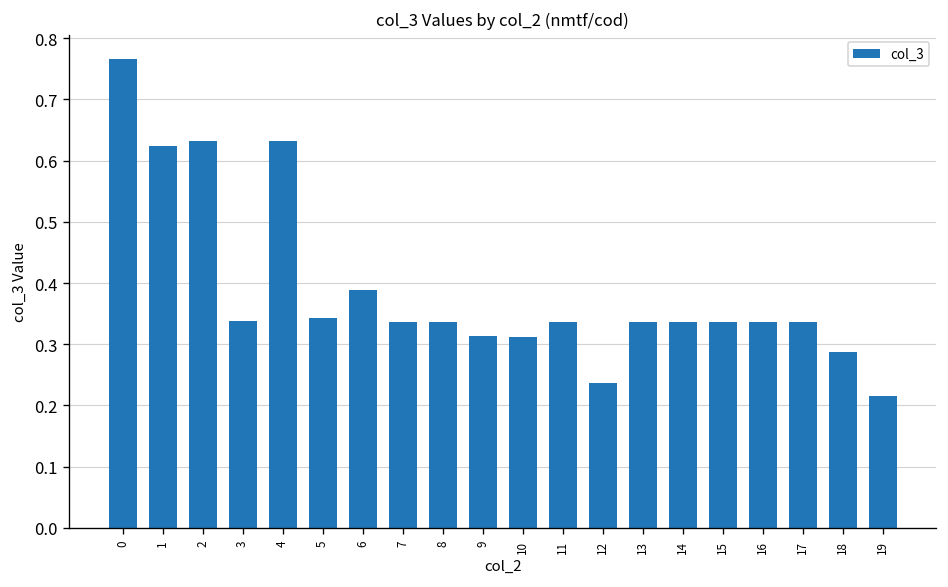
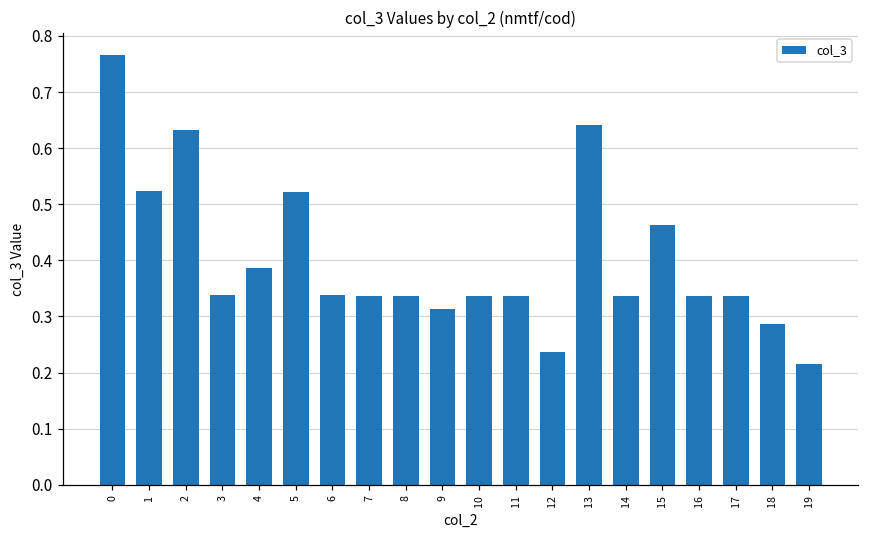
1: 0.62 -> 0.52
4: 0.63 -> 0.39
5: 0.34 -> 0.52
6: 0.39 -> 0.34
10: 0.31 -> 0.34
13: 0.34 -> 0.64
15: 0.34 -> 0.46
